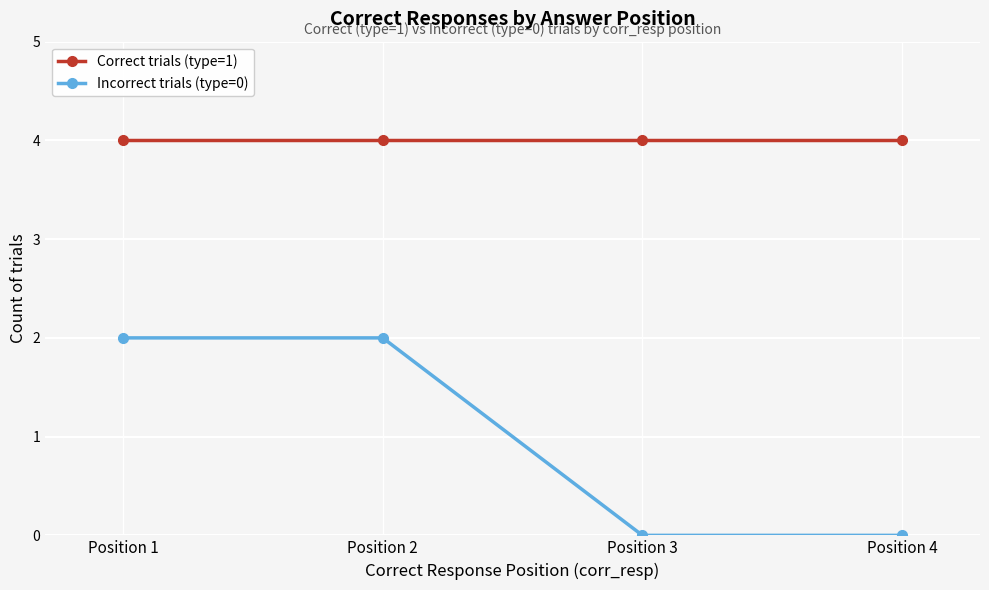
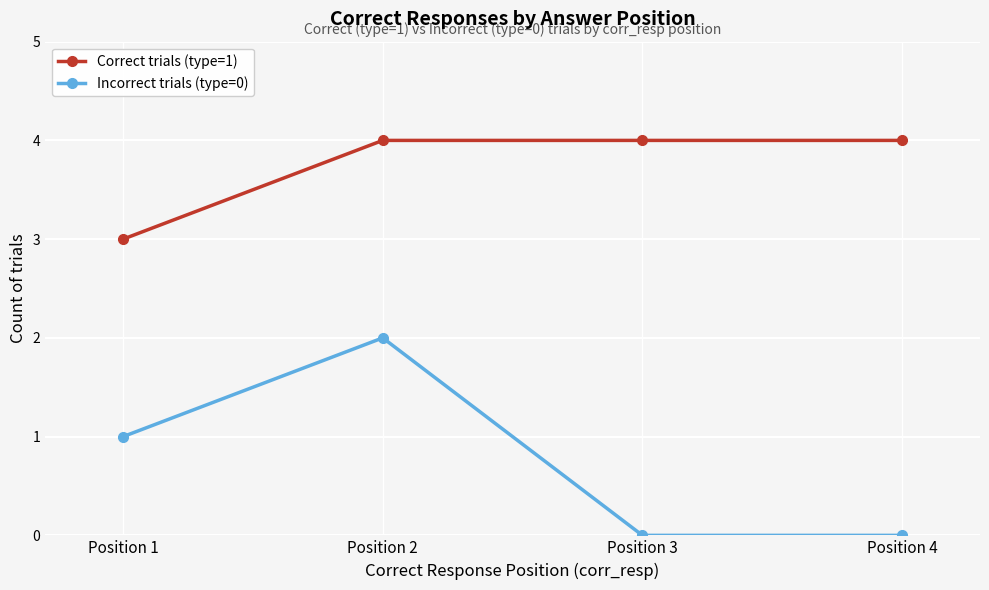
Correct trials (type=1), Position 1: 4 -> 3
Incorrect trials (type=0), Position 1: 2 -> 1
